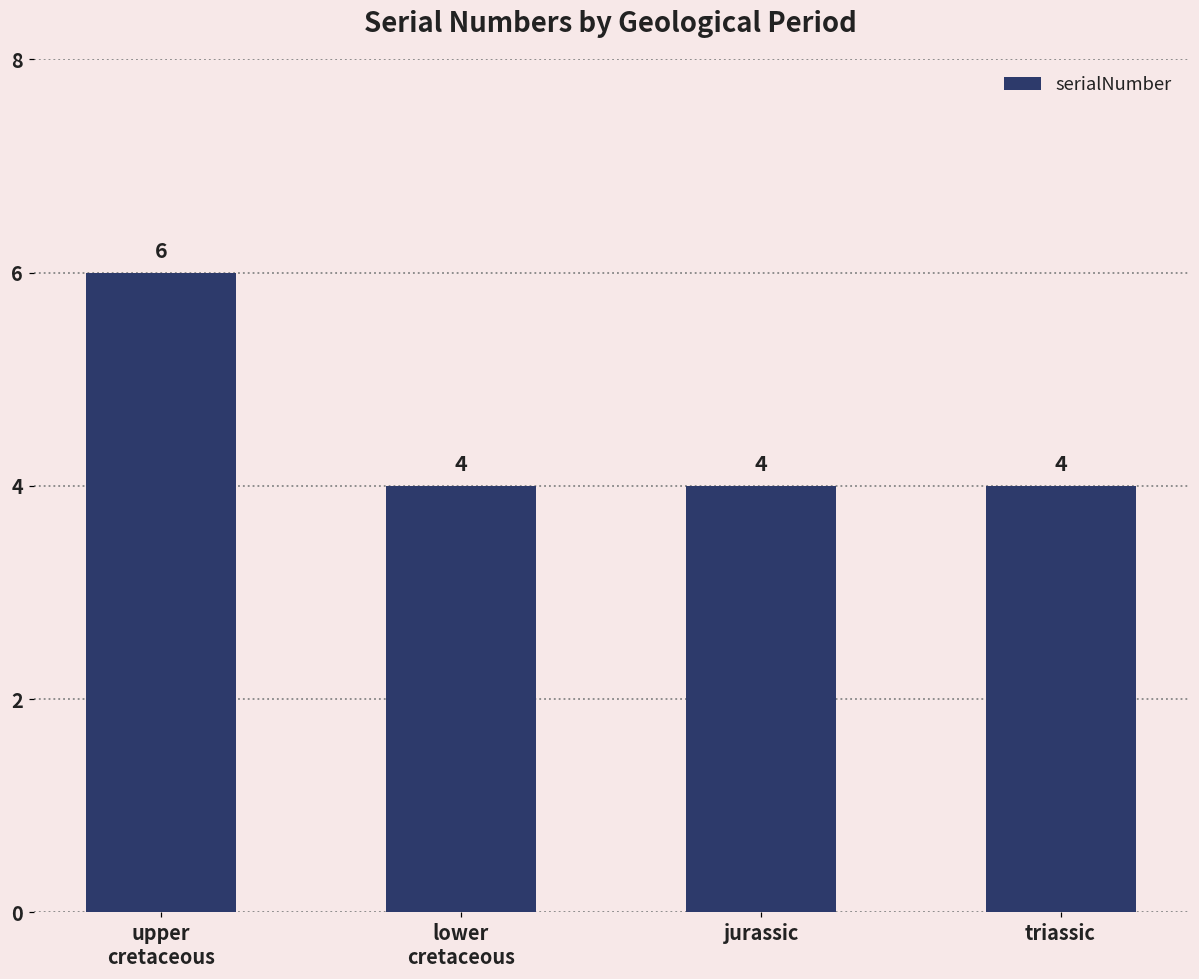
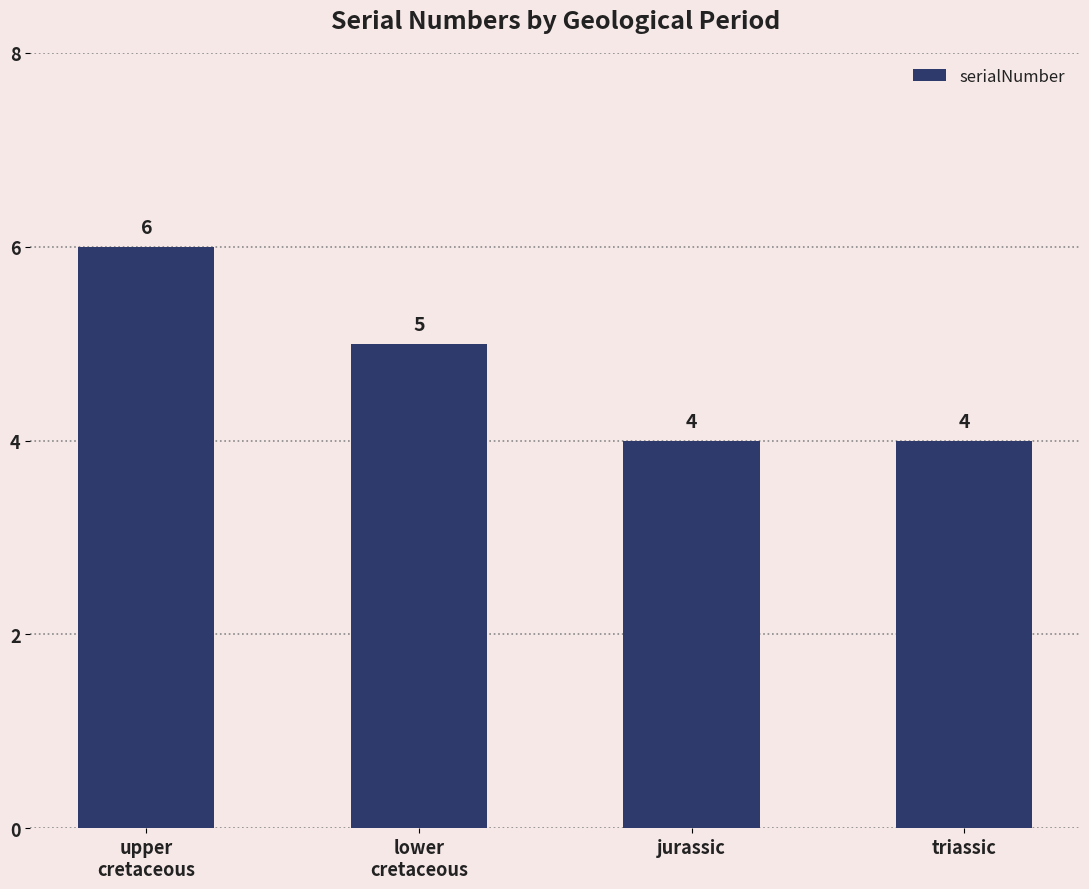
lower cretaceous: 4 -> 5
